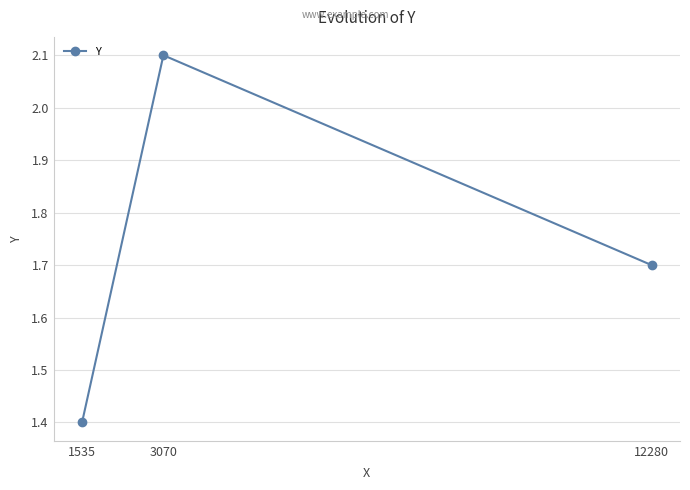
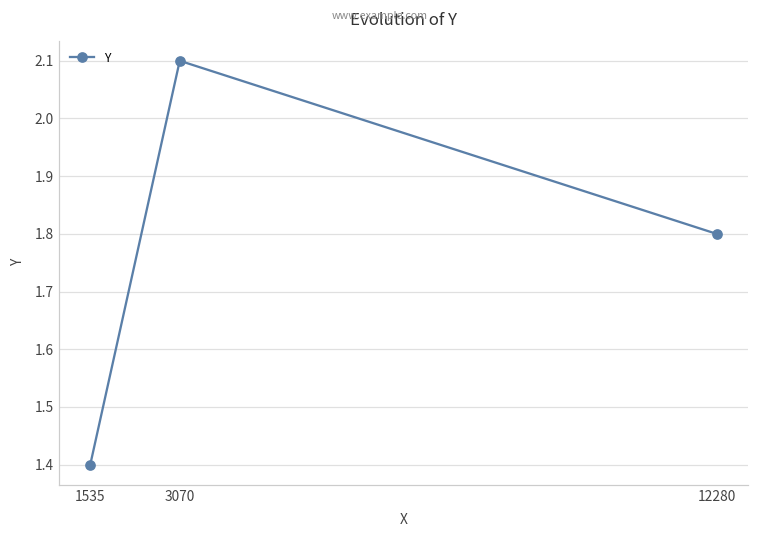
12280: 1.7 -> 1.8
